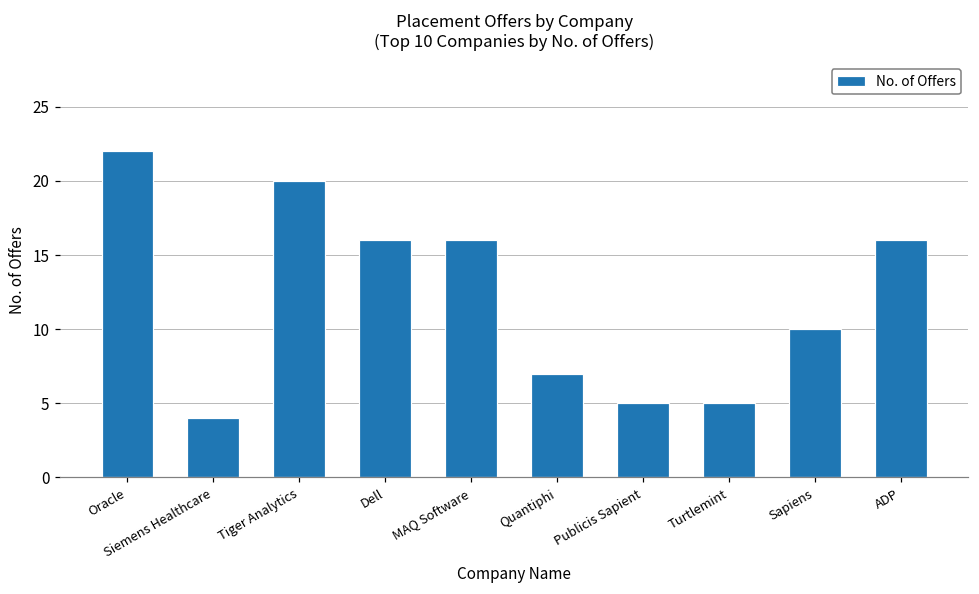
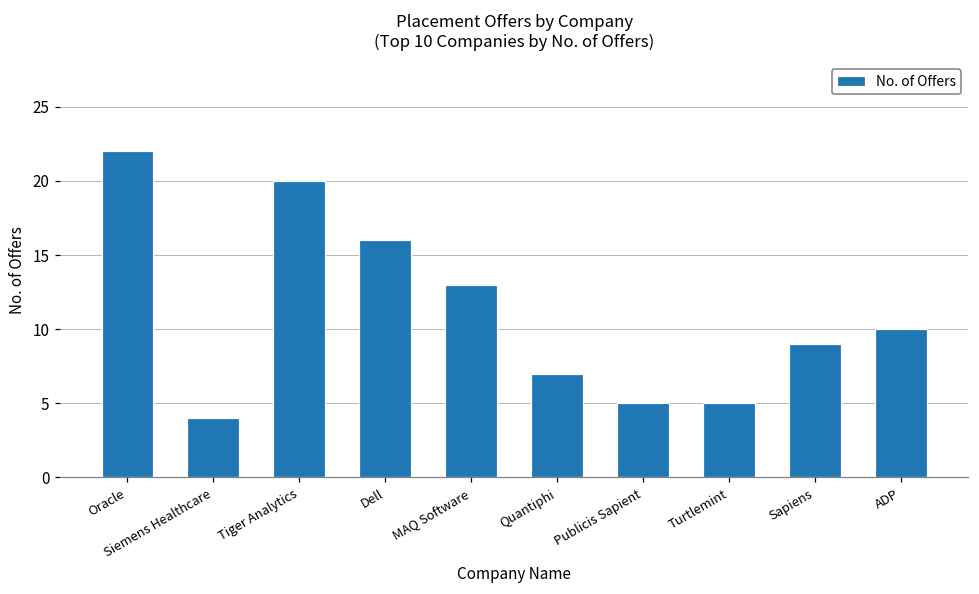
MAQ Software: 16 -> 13
Sapiens: 10 -> 9
ADP: 16 -> 10
